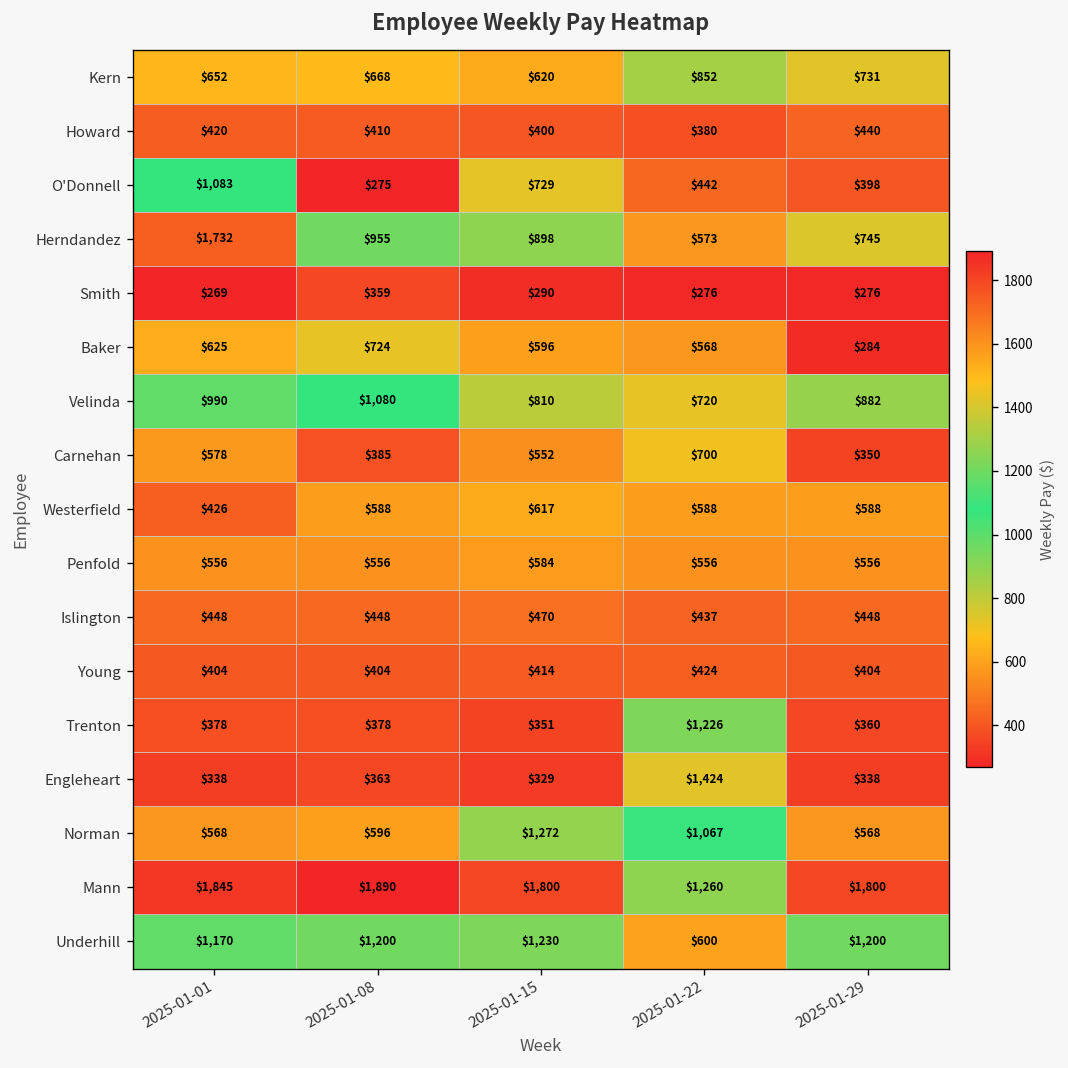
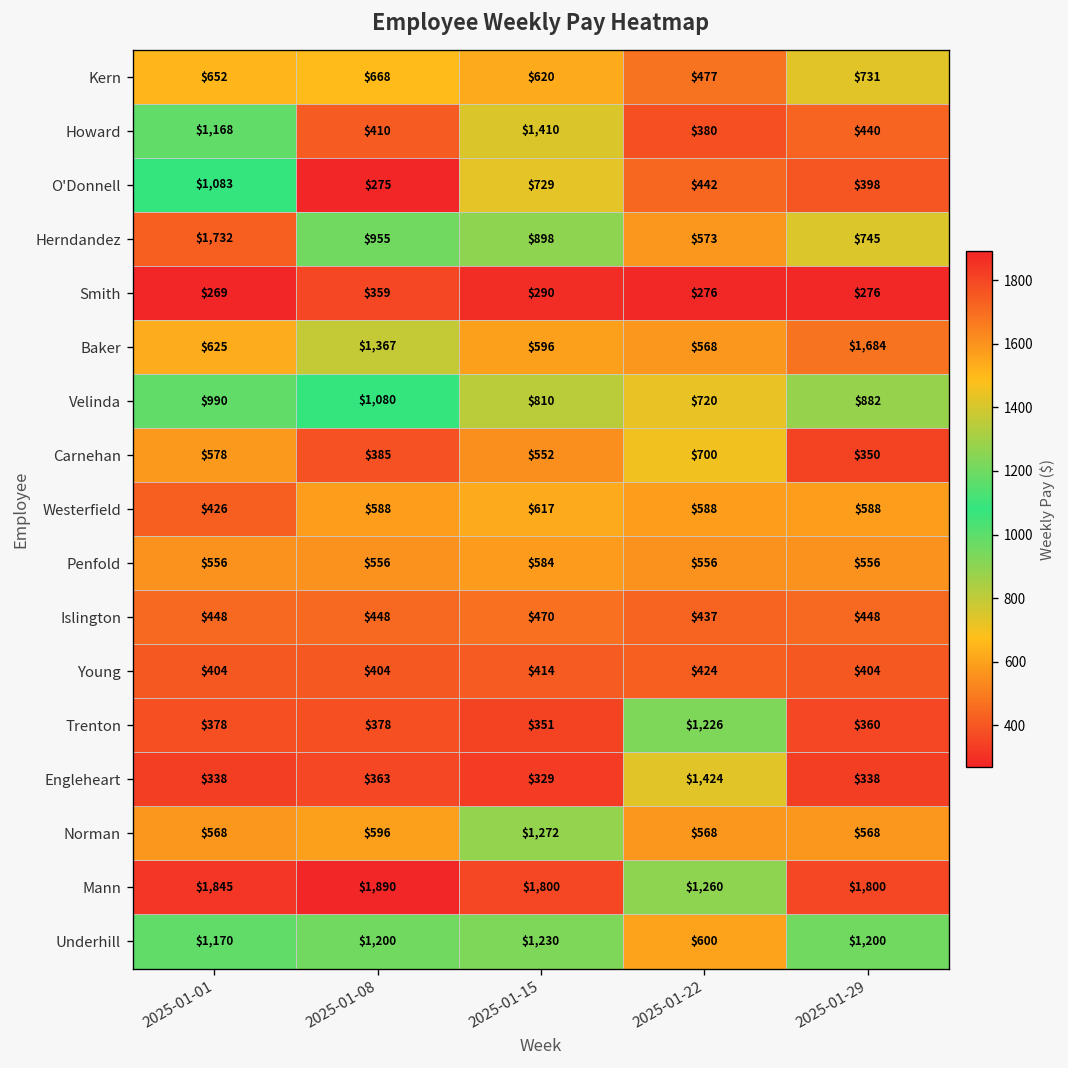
Kern, 2025-01-22: $852 -> $477
Howard, 2025-01-01: $420 -> $1,168
Howard, 2025-01-15: $400 -> $1,410
Baker, 2025-01-08: $724 -> $1,367
Baker, 2025-01-29: $284 -> $1,684
Norman, 2025-01-22: $1,067 -> $568
